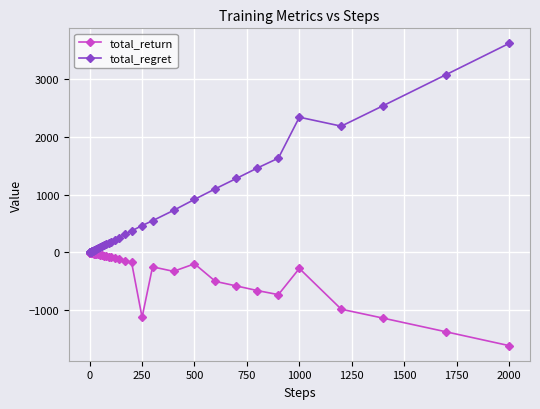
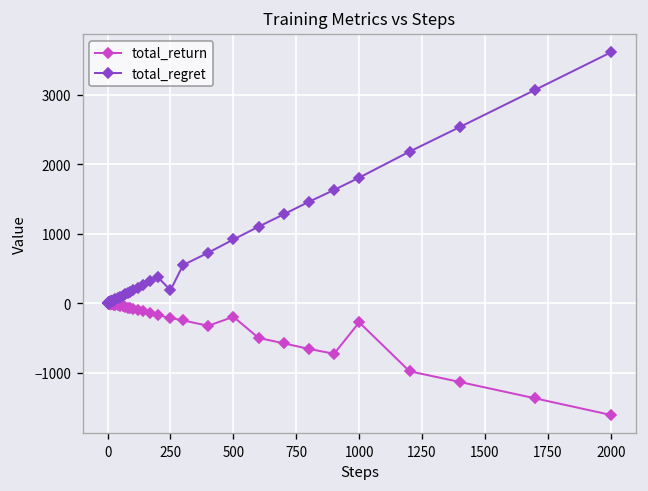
total_return, 250: -1100 -> -200
total_regret, 250: 500 -> 200
total_regret, 1000: 2300 -> 1800
